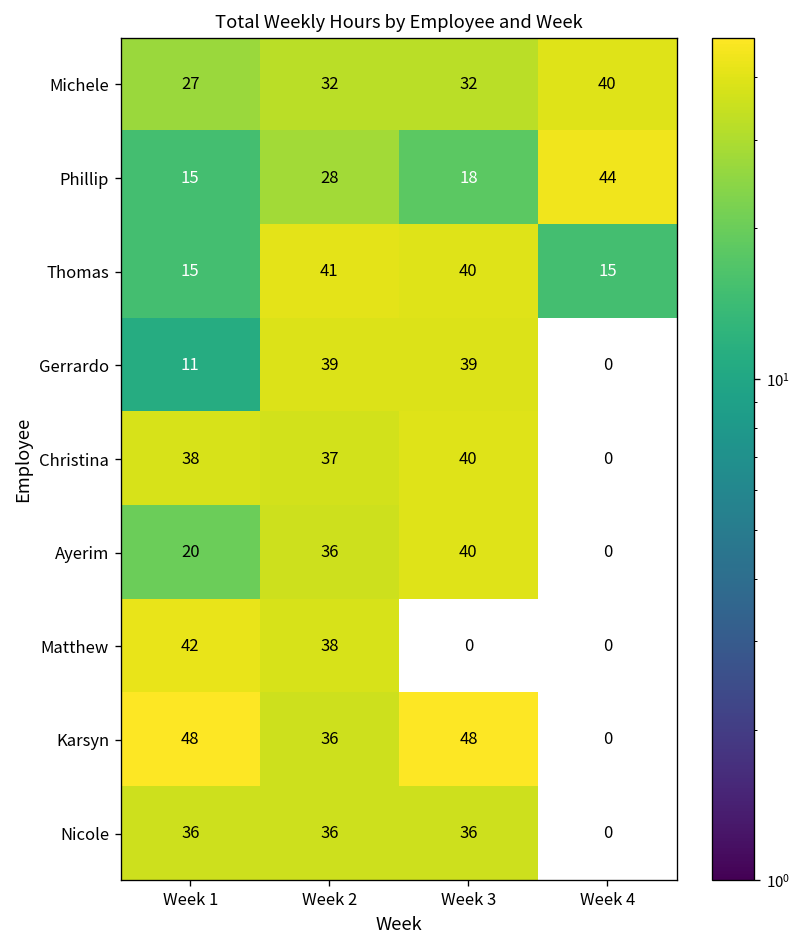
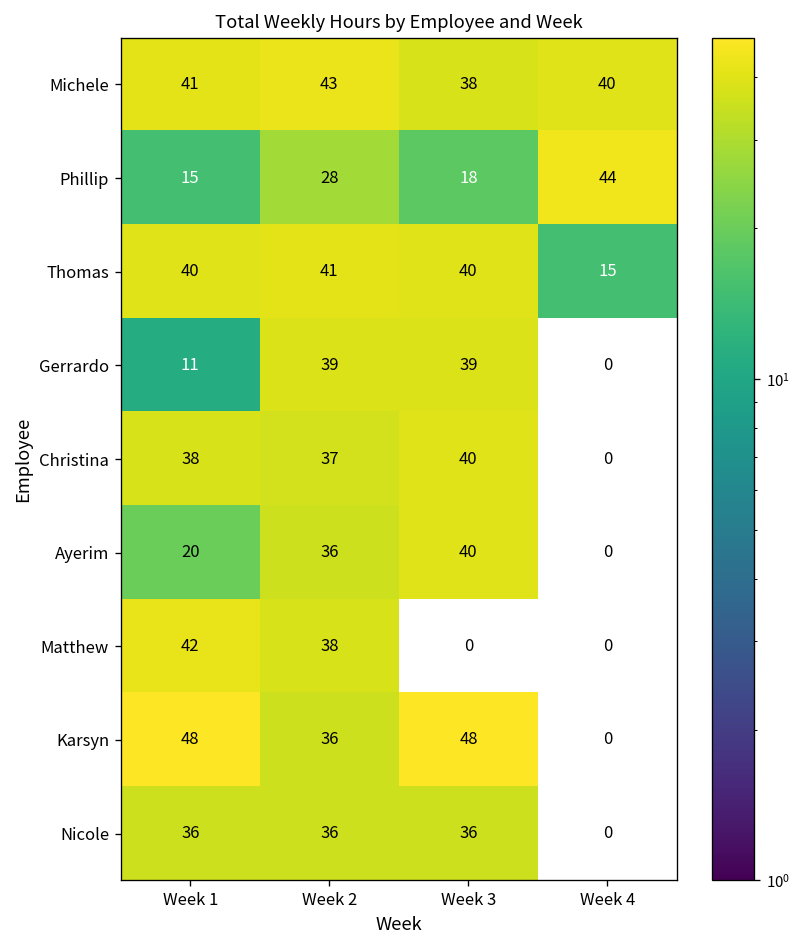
Michele, Week 1: 27 -> 41
Michele, Week 2: 32 -> 43
Michele, Week 3: 32 -> 38
Thomas, Week 1: 15 -> 40
